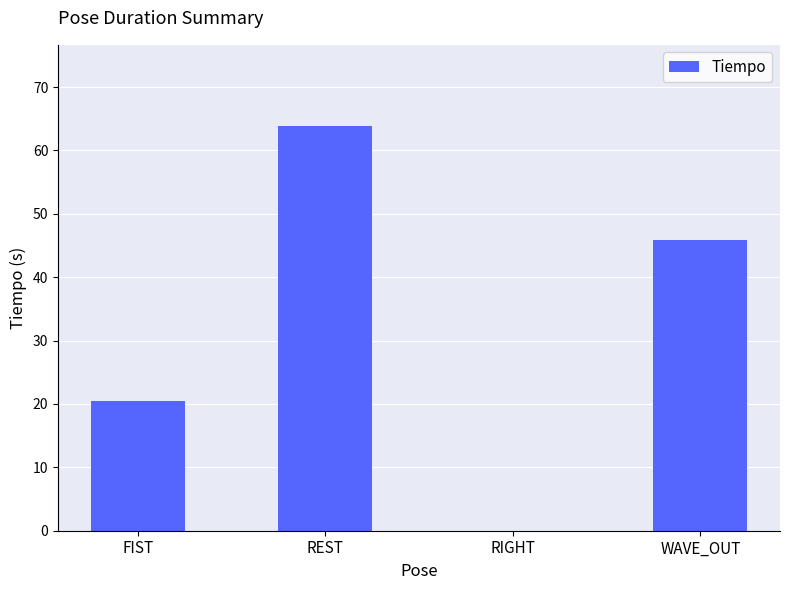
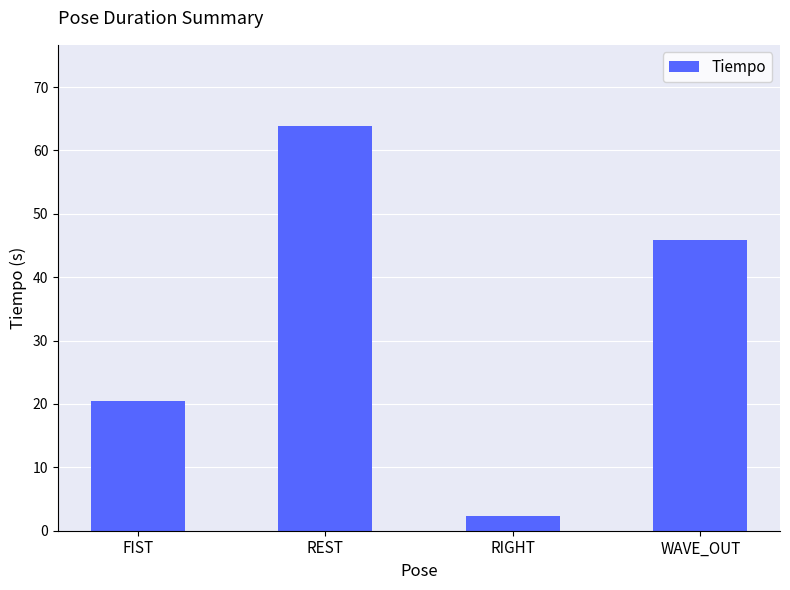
RIGHT: 0 -> 2
